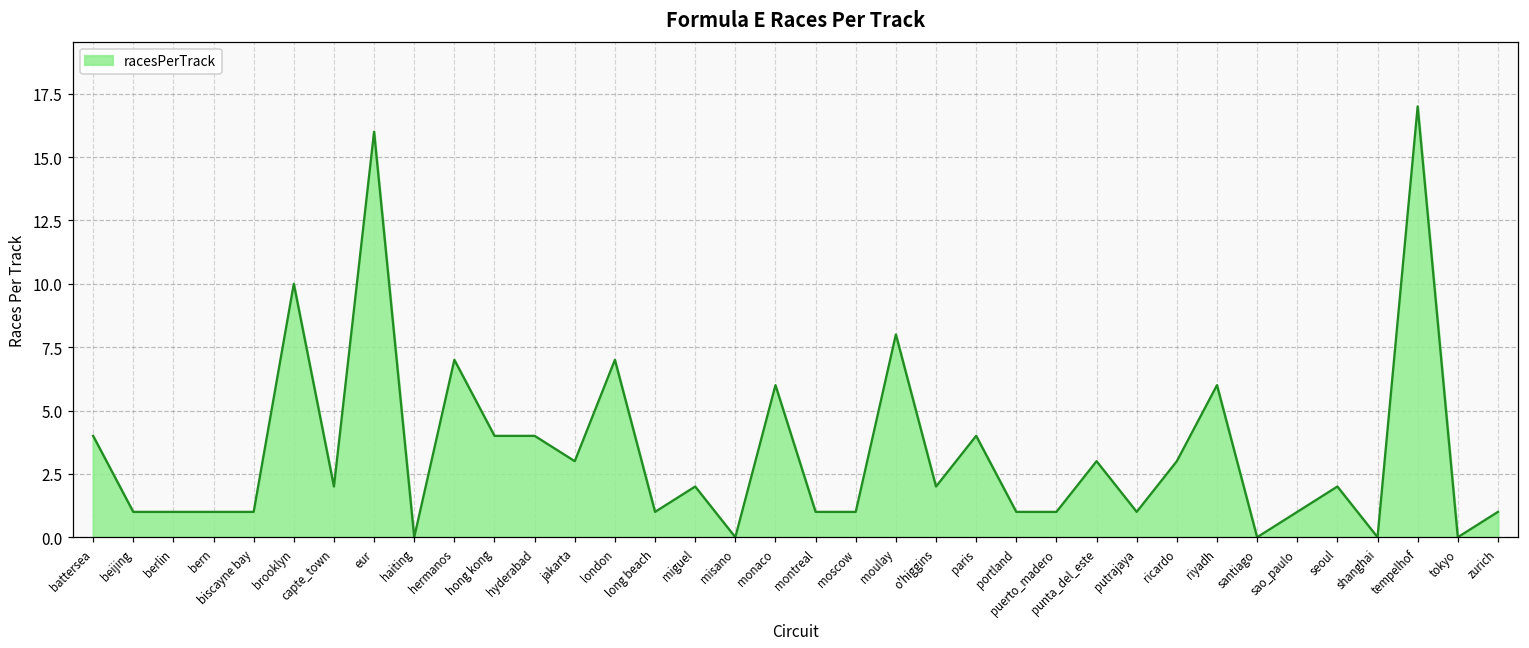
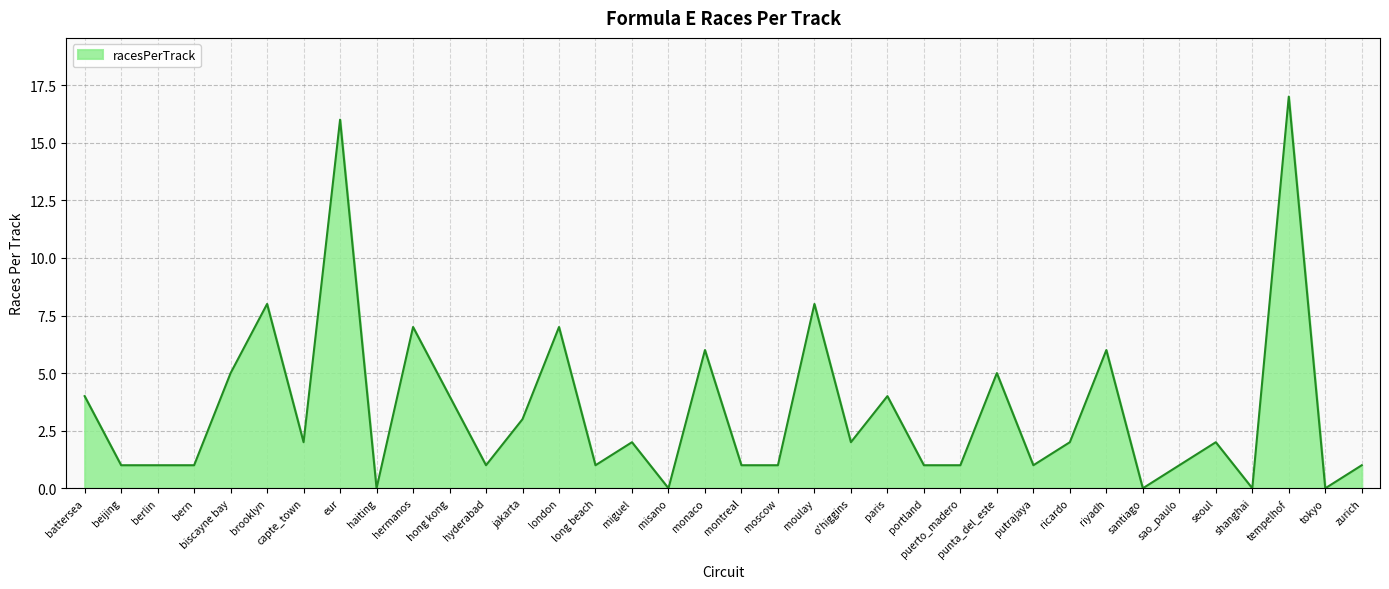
biscayne bay: 1 -> 5
brooklyn: 10 -> 8
hyderabad: 4 -> 1
punta_del_este: 3 -> 5
ricardo: 3 -> 2
